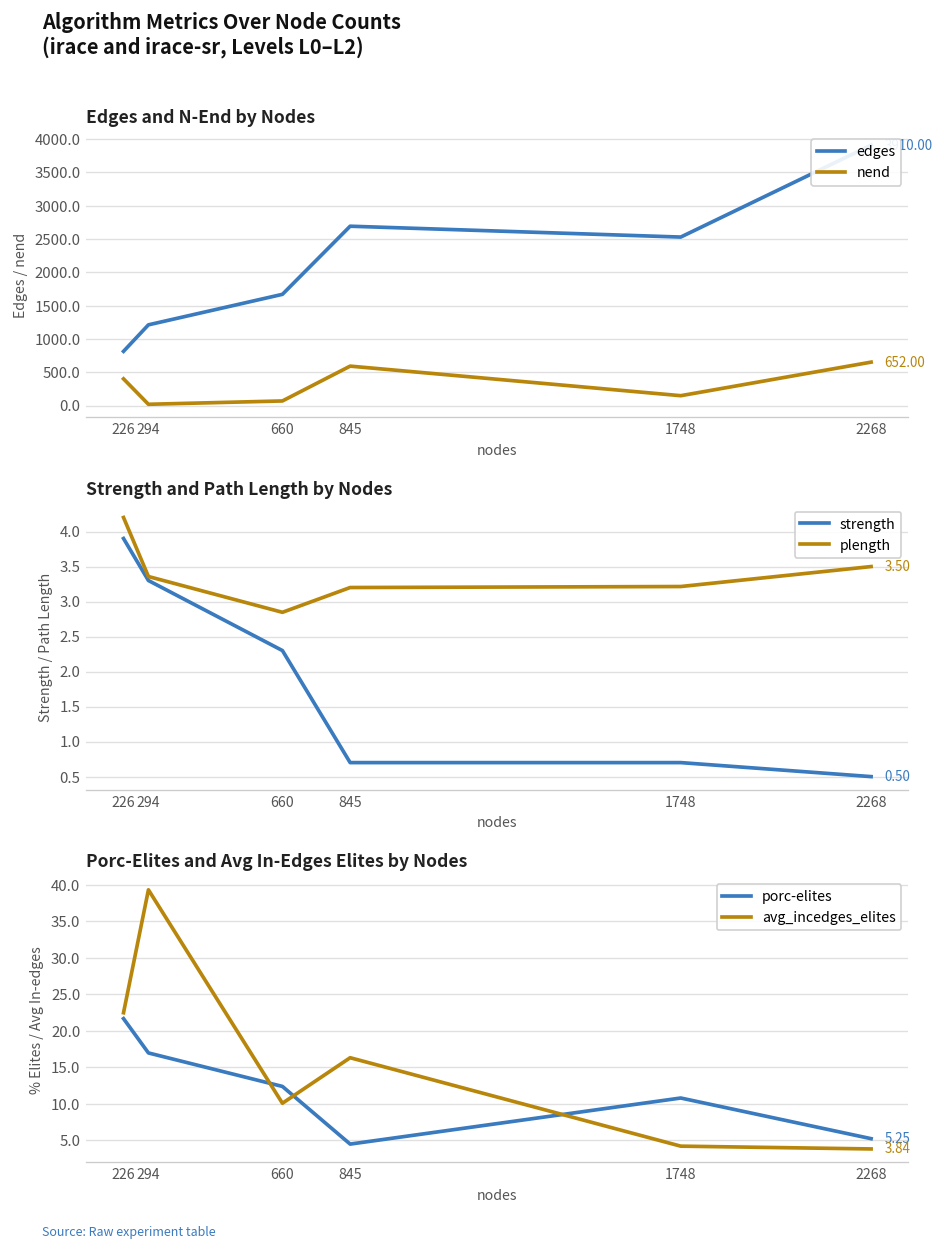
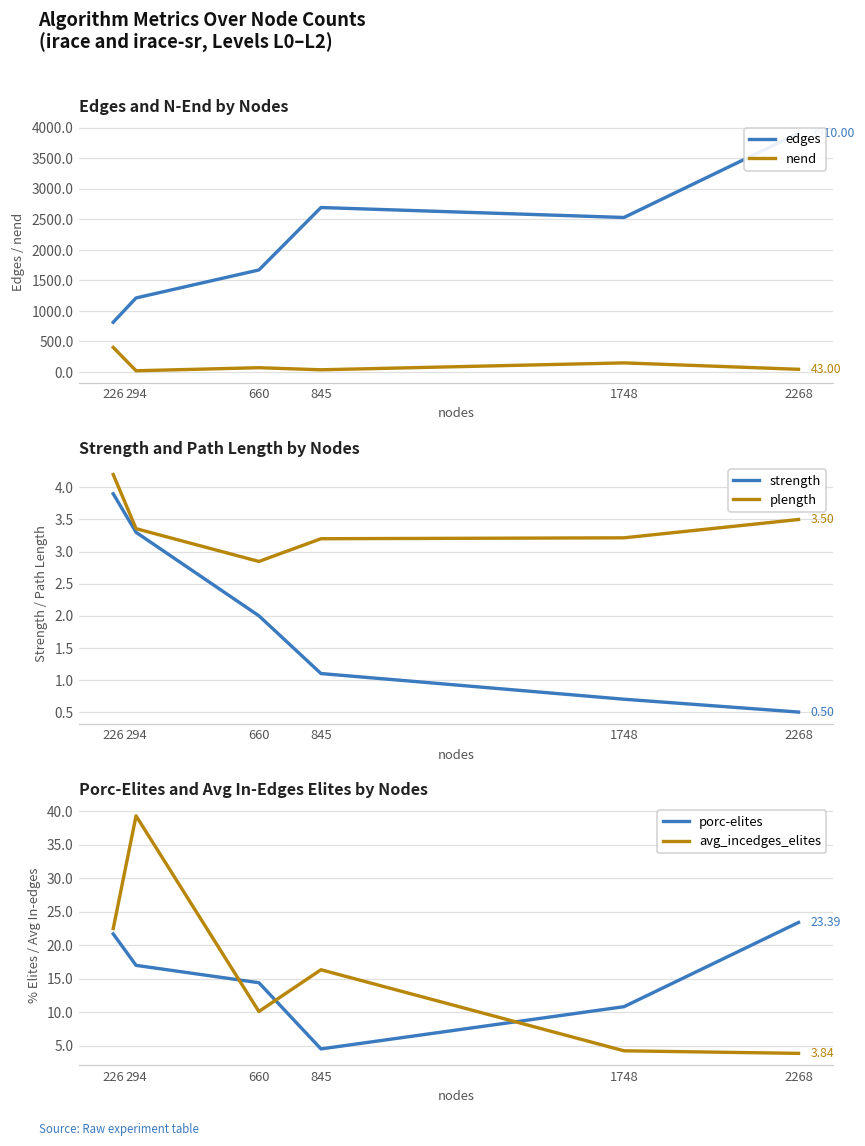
Edges and N-End by Nodes, nend, 845: 600 -> 0
Edges and N-End by Nodes, nend, 2268: 652.00 -> 43.00
Strength and Path Length by Nodes, strength, 660: 2.3 -> 2.0
Strength and Path Length by Nodes, strength, 845: 0.7 -> 1.1
Porc-Elites and Avg In-Edges Elites by Nodes, porc-elites, 660: 12 -> 14
Porc-Elites and Avg In-Edges Elites by Nodes, porc-elites, 2268: 5.25 -> 23.39
